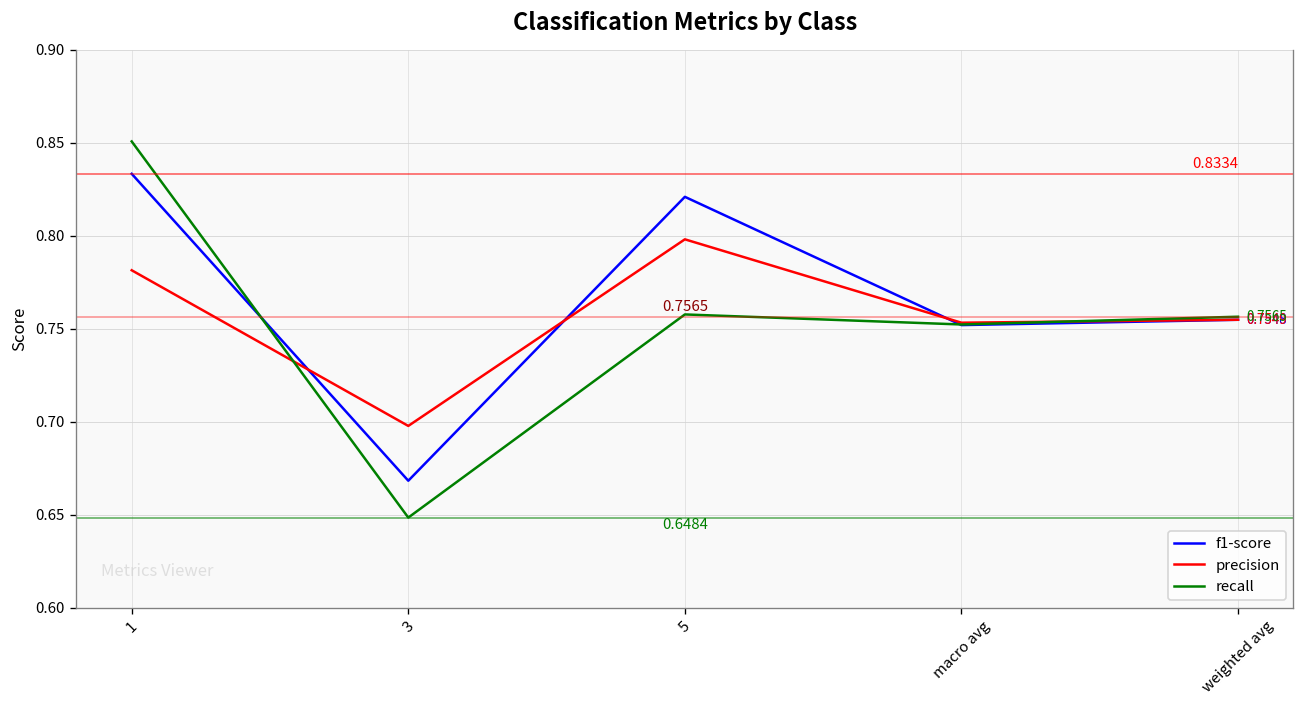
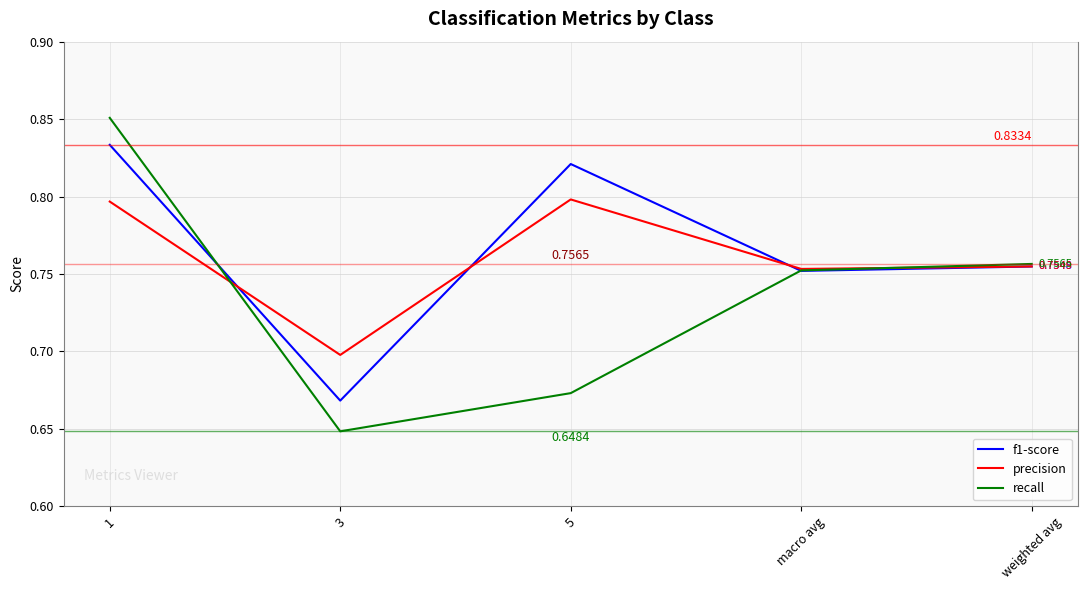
precision, 1: 0.781 -> 0.797
recall, 5: 0.758 -> 0.673
